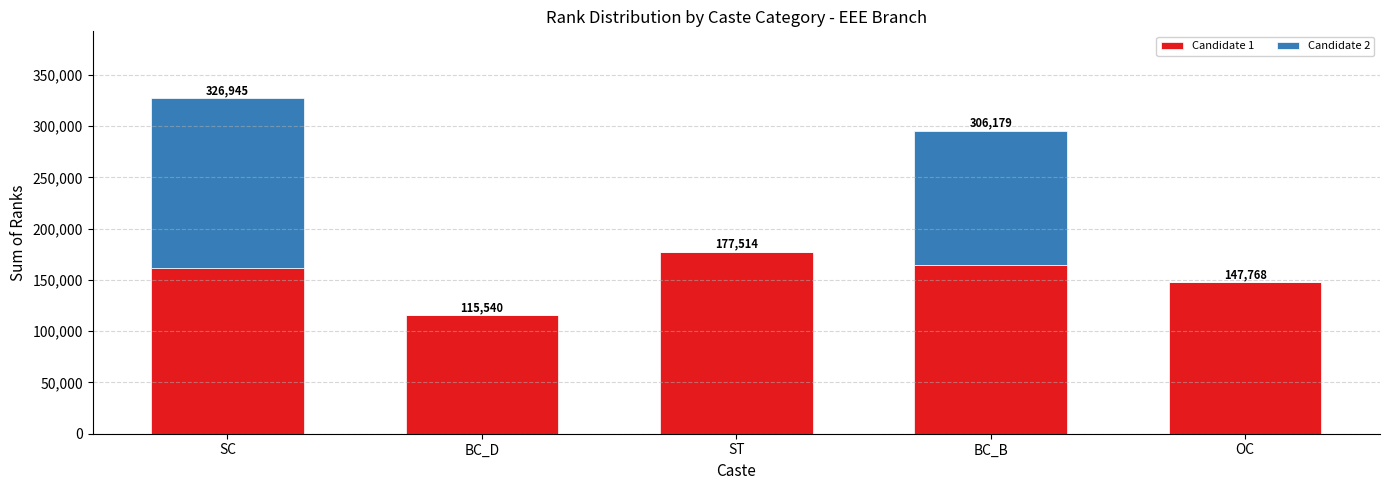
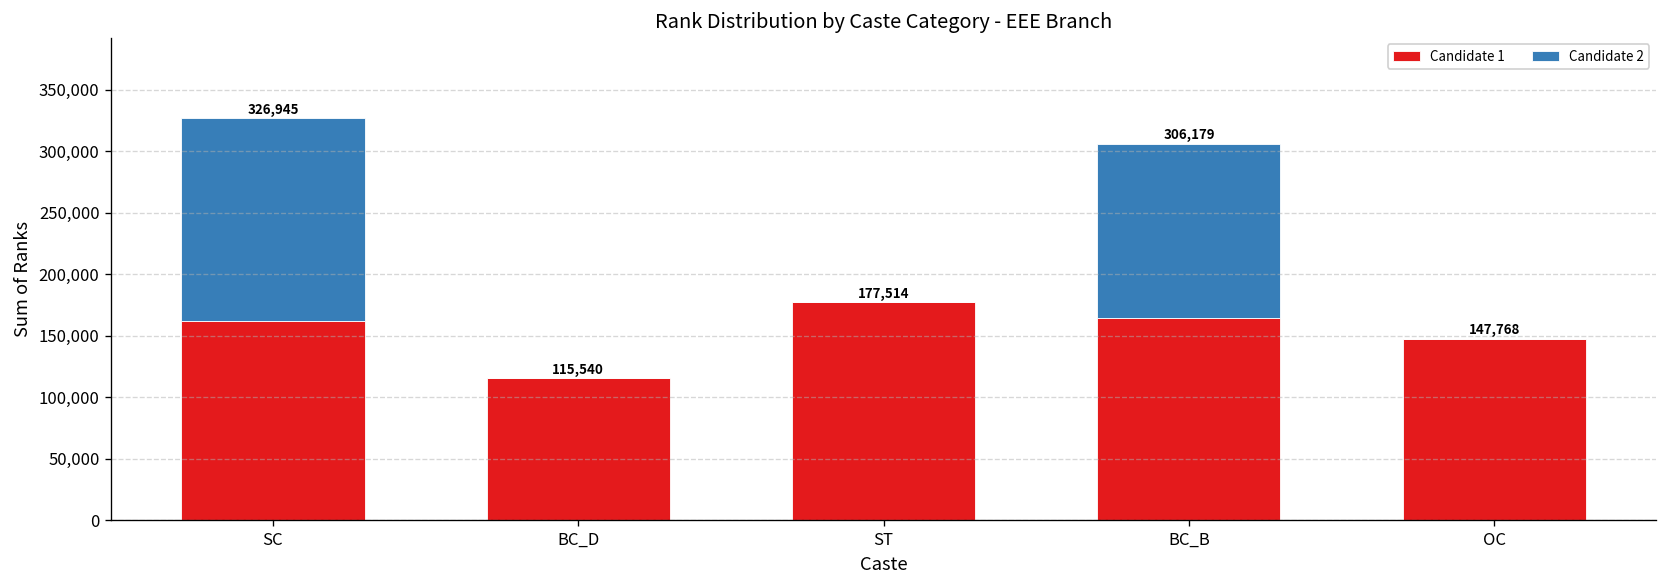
Candidate 2, BC_B: 131,000 -> 142,000
